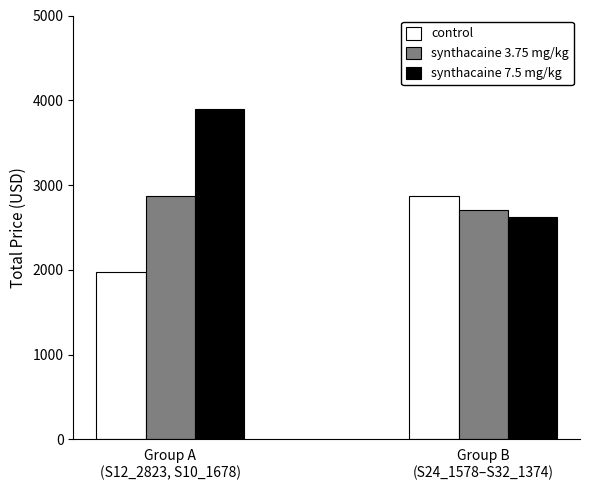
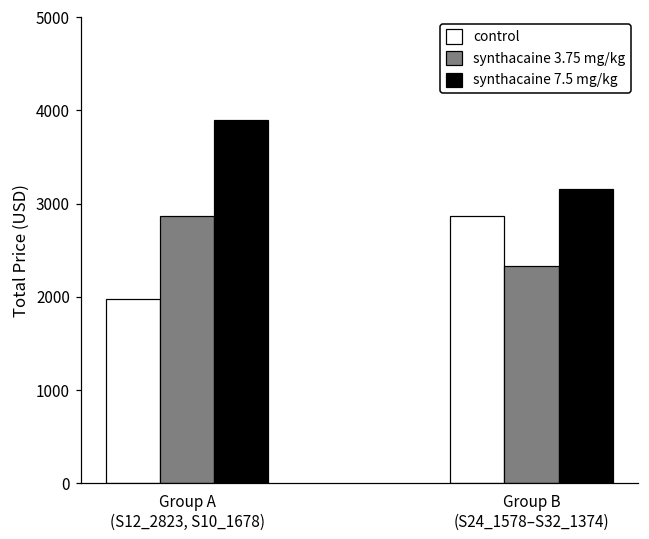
synthacaine 3.75 mg/kg, Group B (S24_1578–S32_1374): 2700 -> 2300
synthacaine 7.5 mg/kg, Group B (S24_1578–S32_1374): 2600 -> 3200
